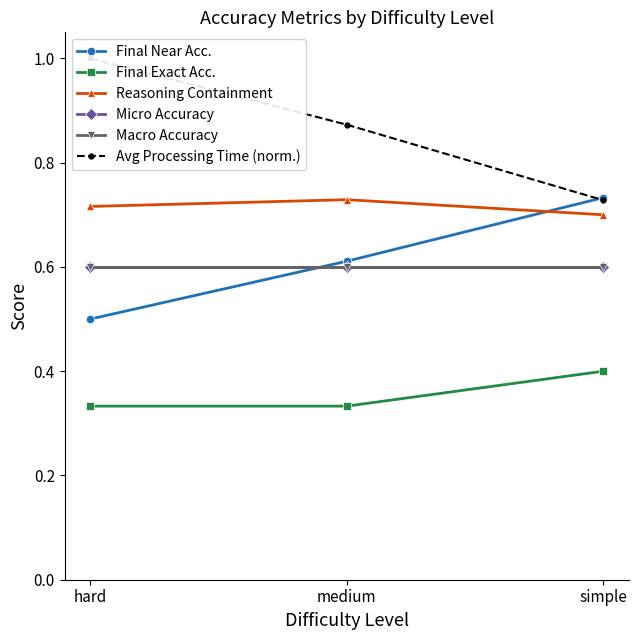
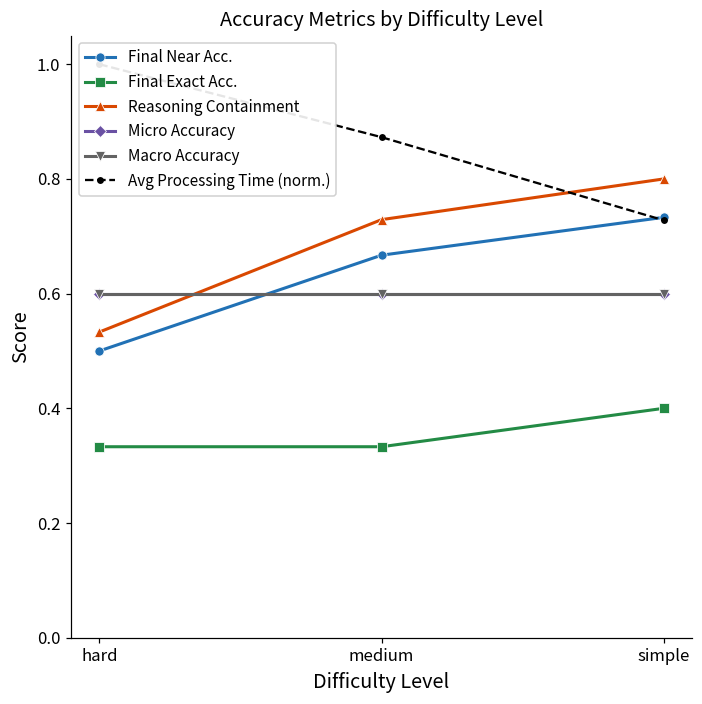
Reasoning Containment, hard: 0.72 -> 0.53
Final Near Acc., medium: 0.61 -> 0.67
Reasoning Containment, simple: 0.7 -> 0.8
